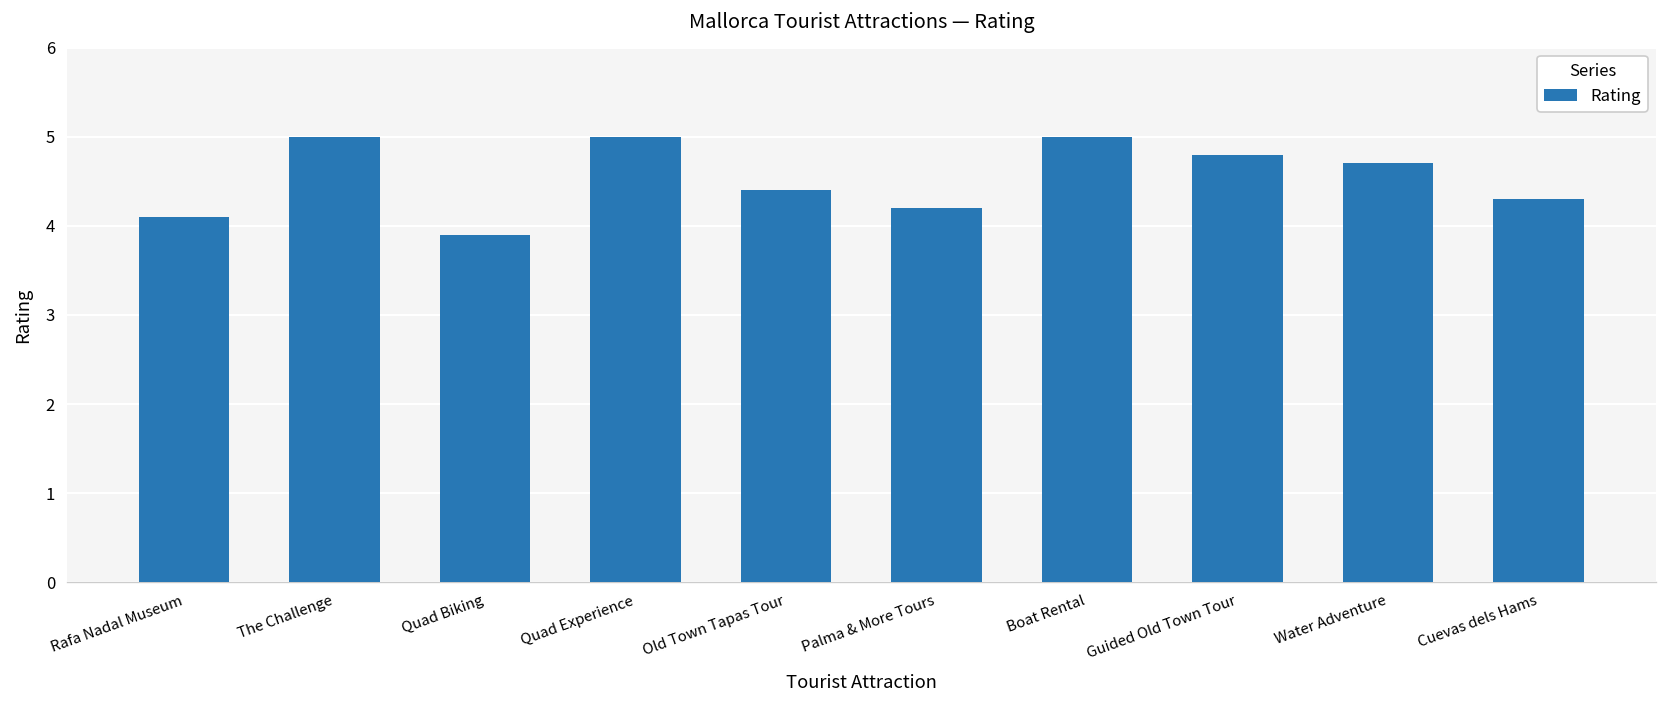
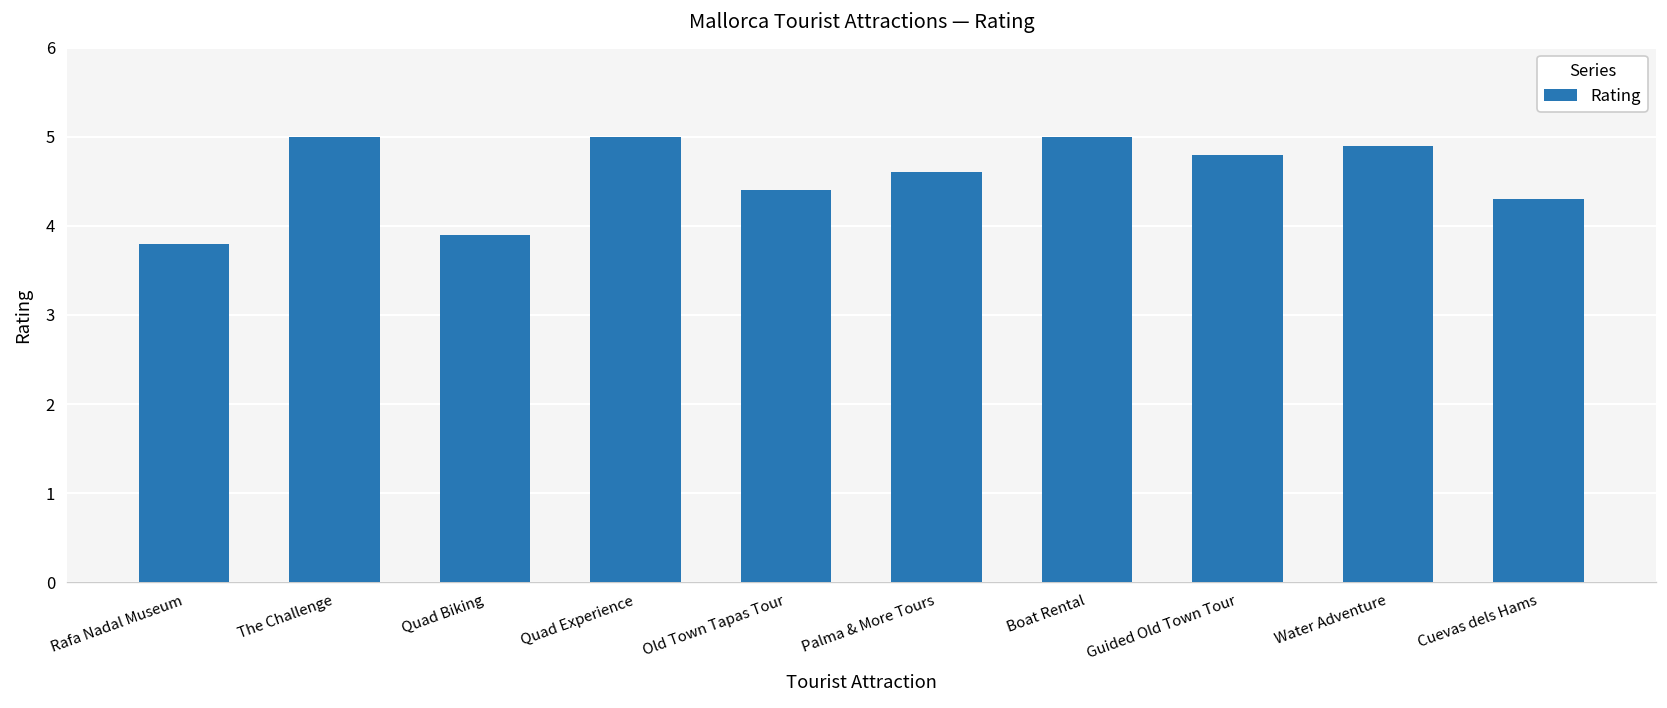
Rafa Nadal Museum: 4.1 -> 3.8
Palma & More Tours: 4.2 -> 4.6
Water Adventure: 4.7 -> 4.9
